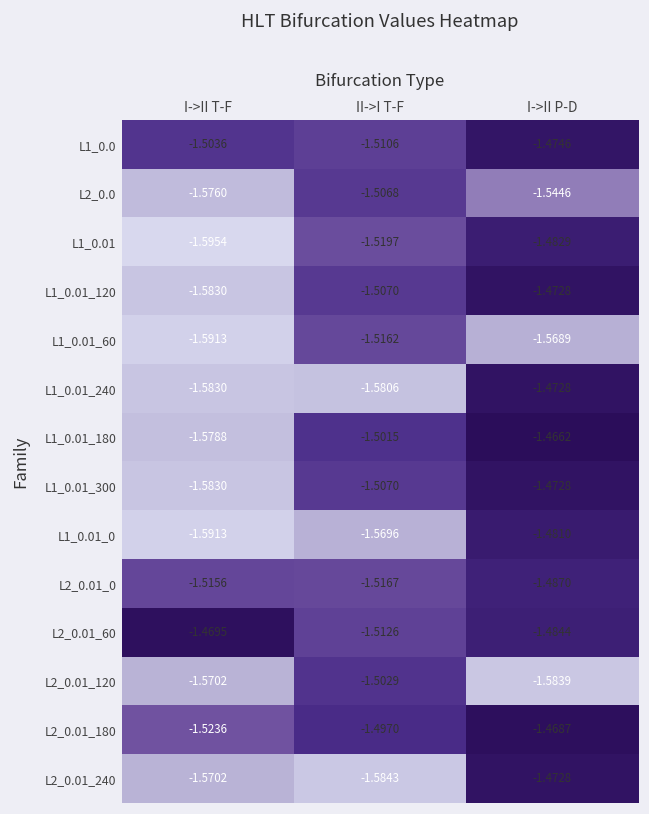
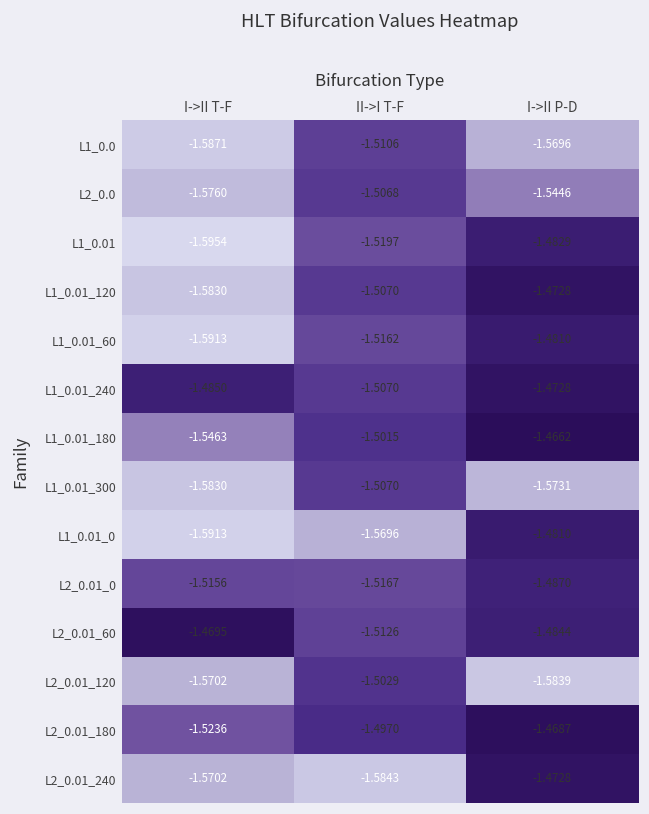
L1_0.0, I->II T-F: -1.5036 -> -1.5871
L1_0.0, I->II P-D: -1.4746 -> -1.5696
L1_0.01_60, I->II P-D: -1.5689 -> -1.4810
L1_0.01_240, I->II T-F: -1.5830 -> -1.4850
L1_0.01_240, II->I T-F: -1.5806 -> -1.5070
L1_0.01_180, I->II T-F: -1.5788 -> -1.5463
L1_0.01_300, I->II P-D: -1.4728 -> -1.5731
